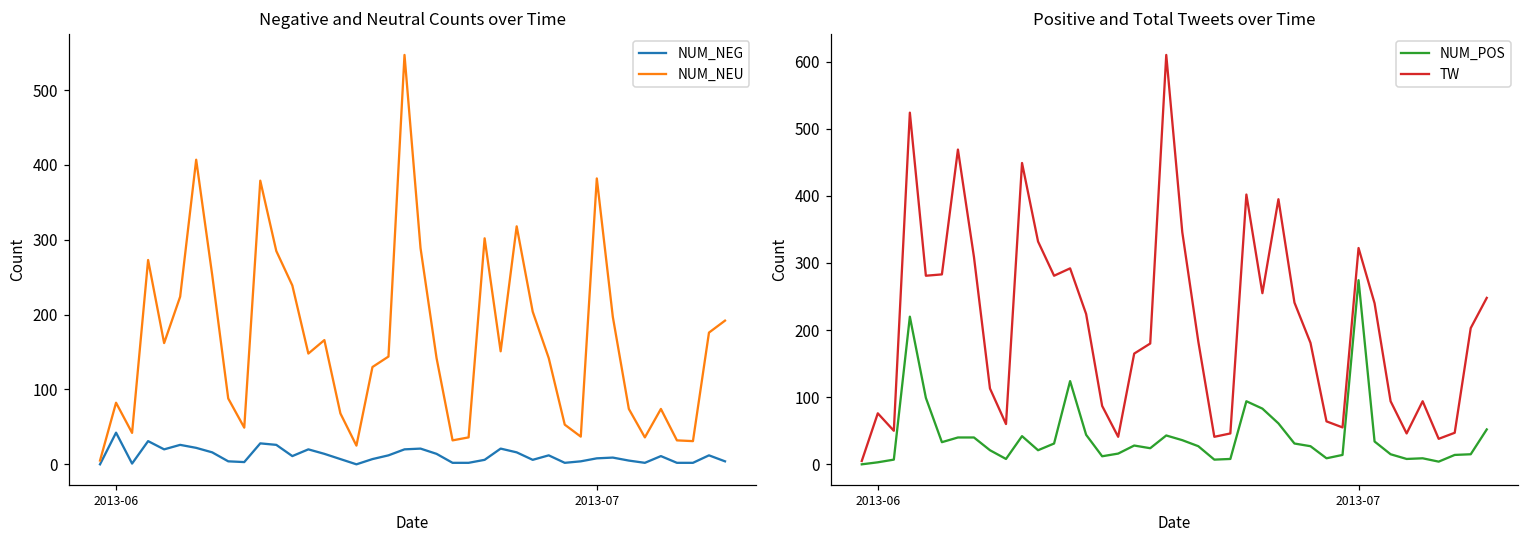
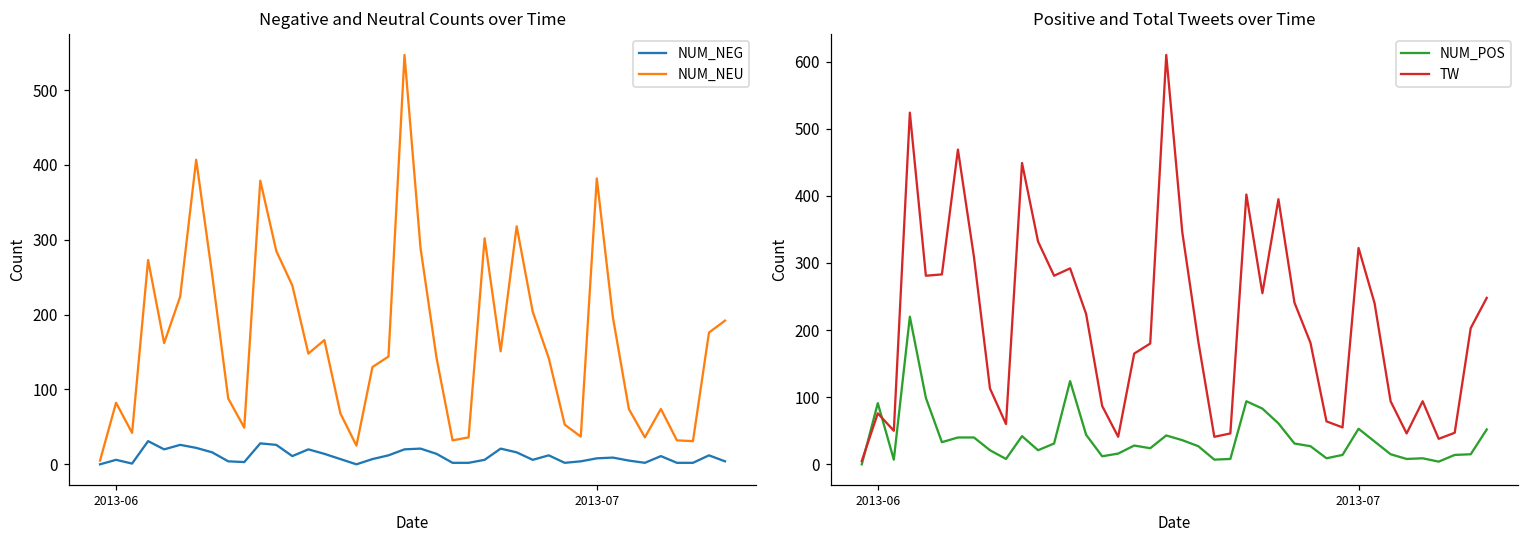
Negative and Neutral Counts over Time, NUM_NEG, 2013-06: 40 -> 10
Positive and Total Tweets over Time, NUM_POS, 2013-06: 0 -> 90
Positive and Total Tweets over Time, NUM_POS, 2013-07: 270 -> 50
